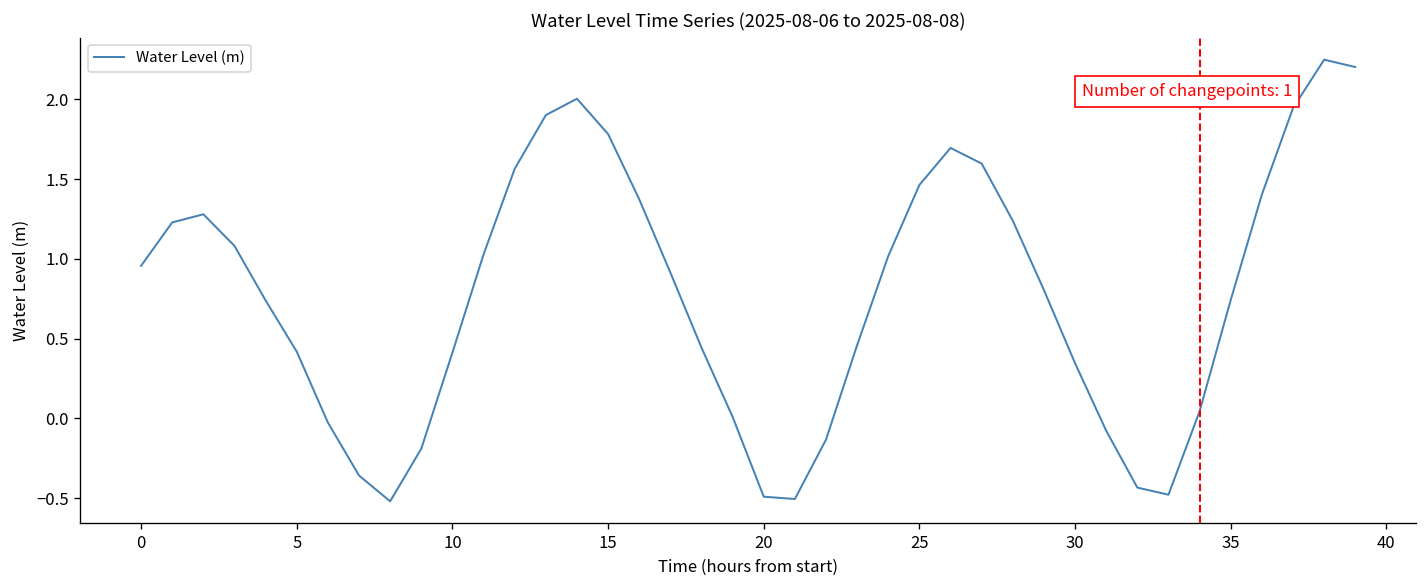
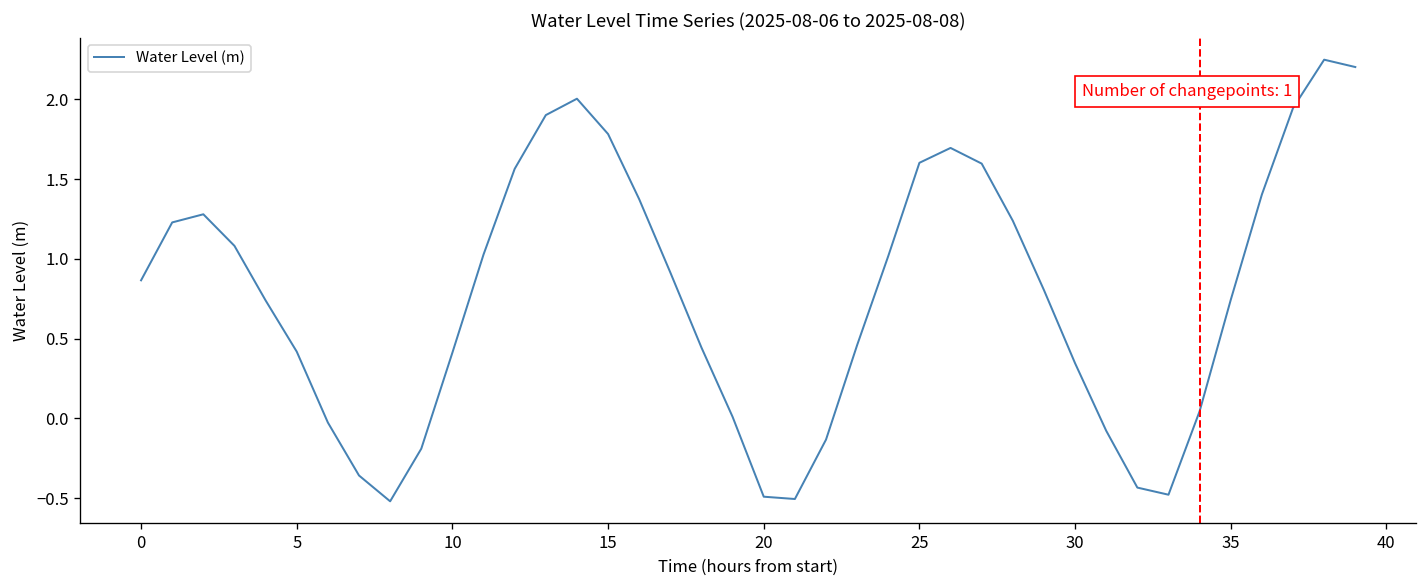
0: 0.96 -> 0.87
25: 1.46 -> 1.60
